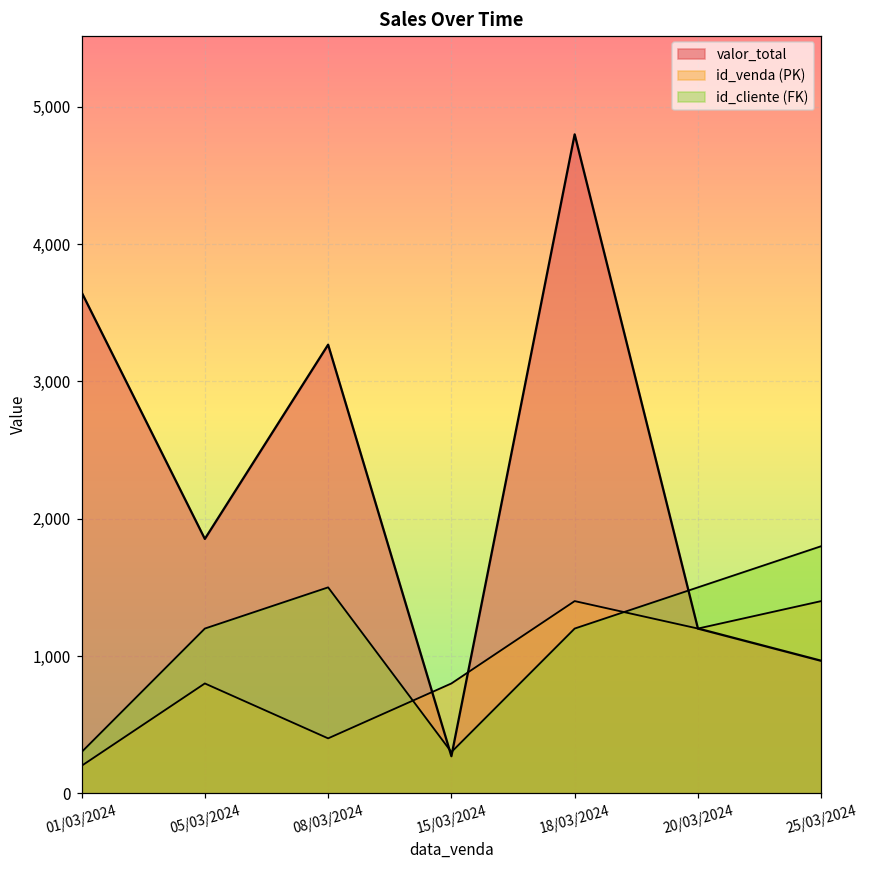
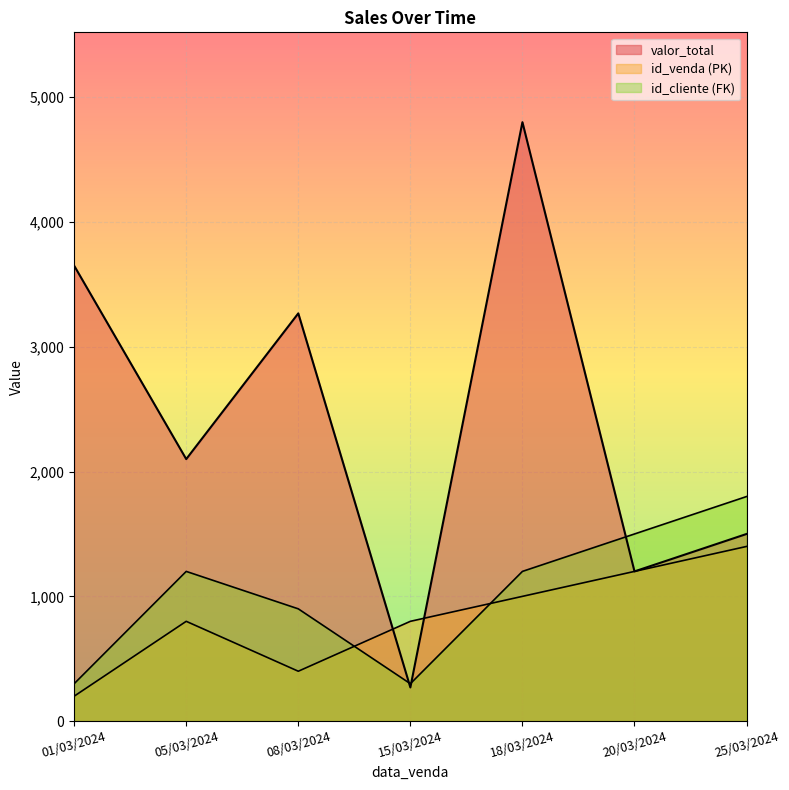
valor_total, 05/03/2024: 1,850 -> 2,100
id_cliente (FK), 08/03/2024: 1,500 -> 900
id_venda (PK), 18/03/2024: 1,400 -> 1,000
valor_total, 25/03/2024: 970 -> 1,500
